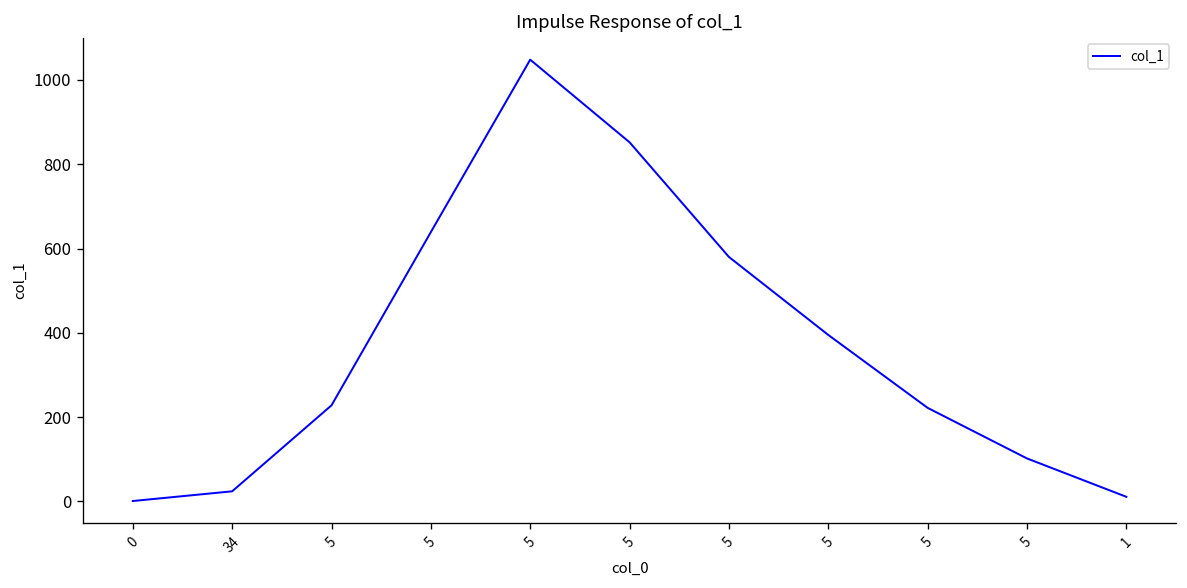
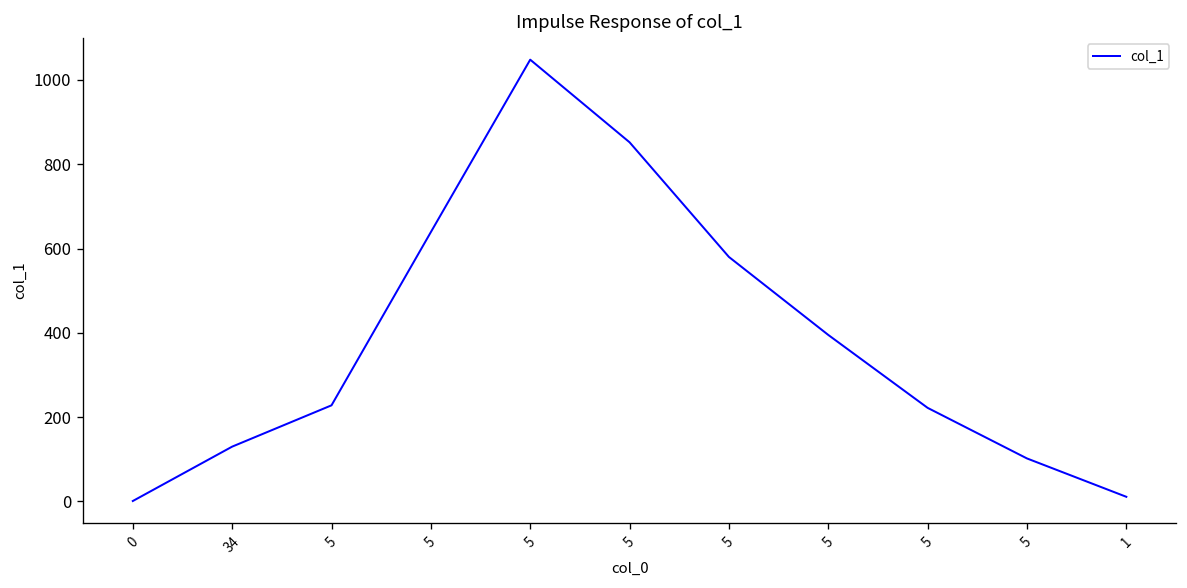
34: 20 -> 130
